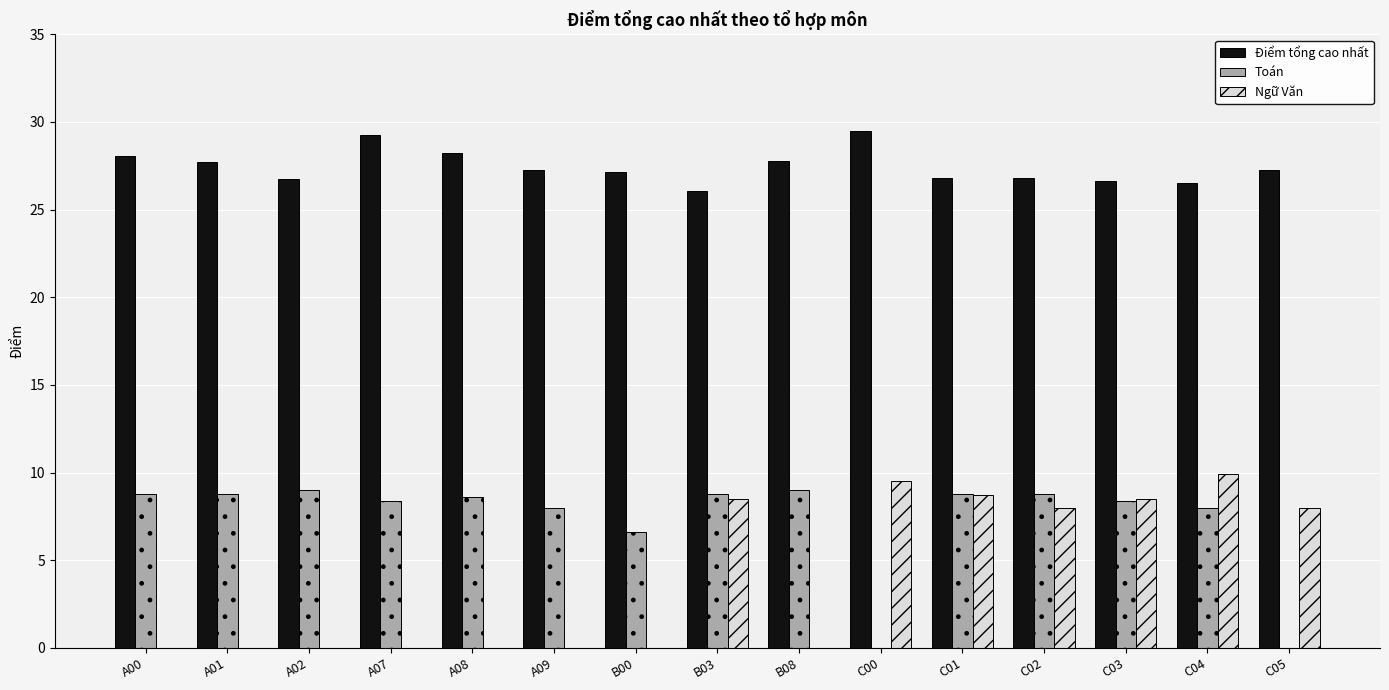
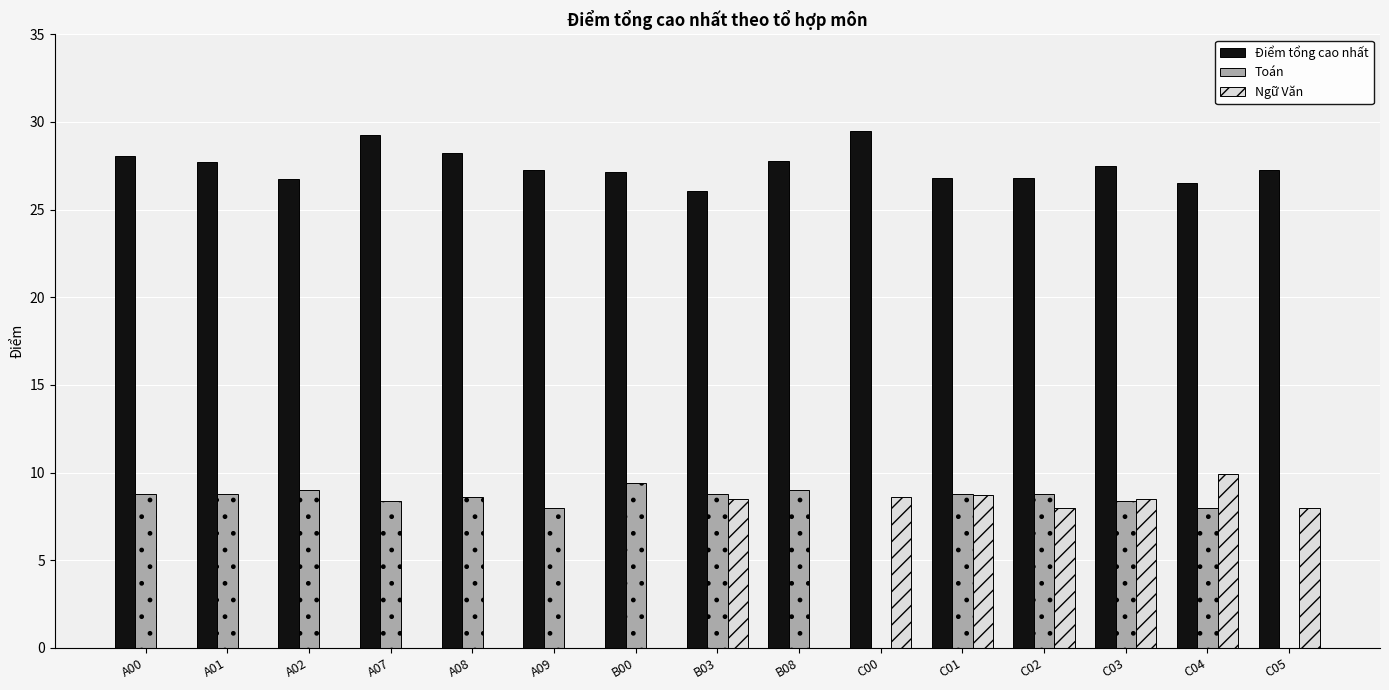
Toán, B00: 6.6 -> 9.4
Ngữ Văn, C00: 9.5 -> 8.6
Điểm tổng cao nhất, C03: 26.7 -> 27.5
